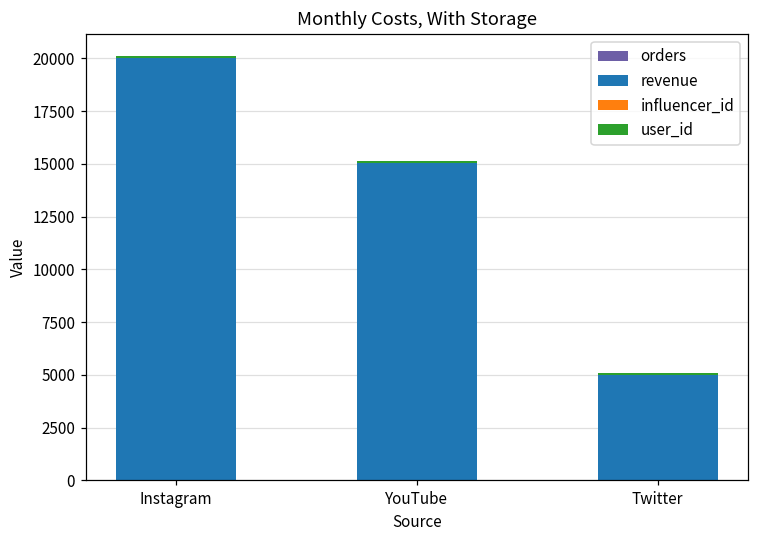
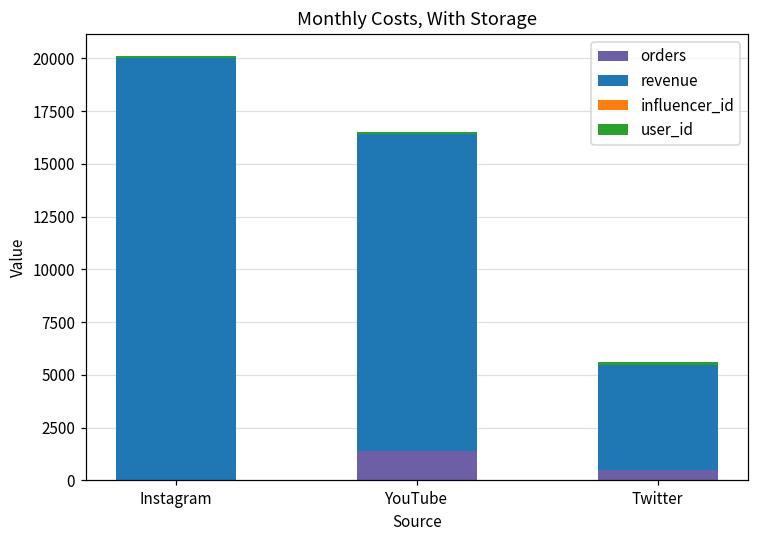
orders, YouTube: 0 -> 1400
orders, Twitter: 0 -> 500
